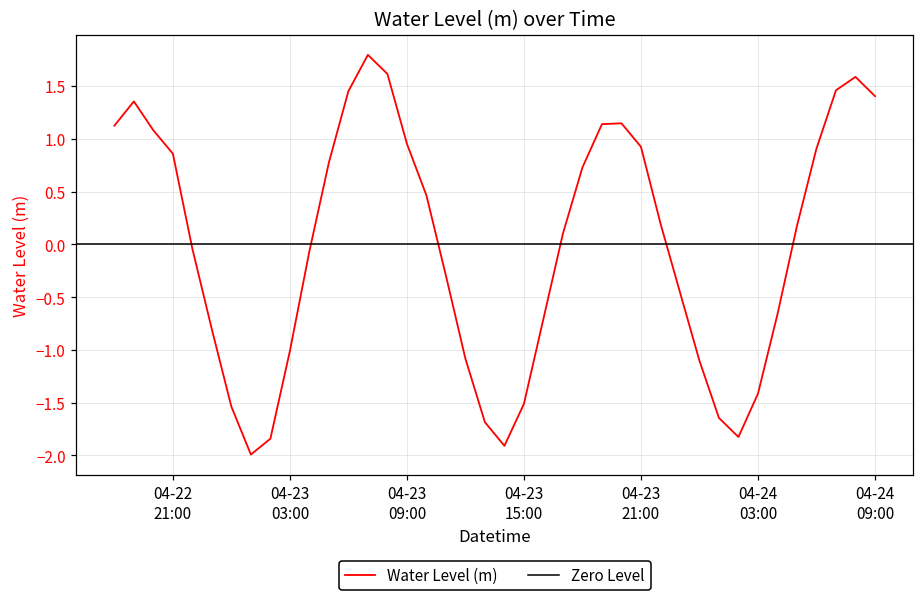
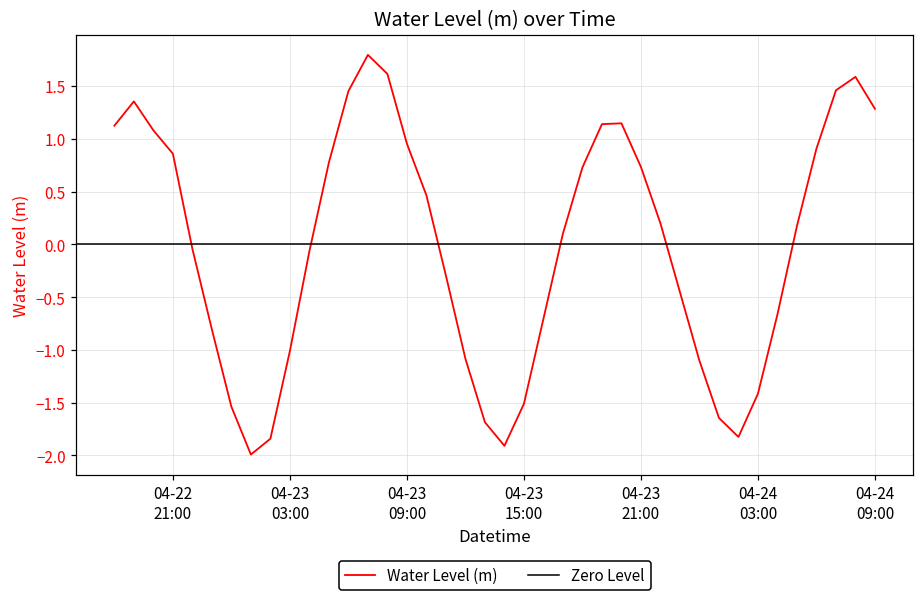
04-23 21:00: 0.9 -> 0.7
04-24 09:00: 1.4 -> 1.3
